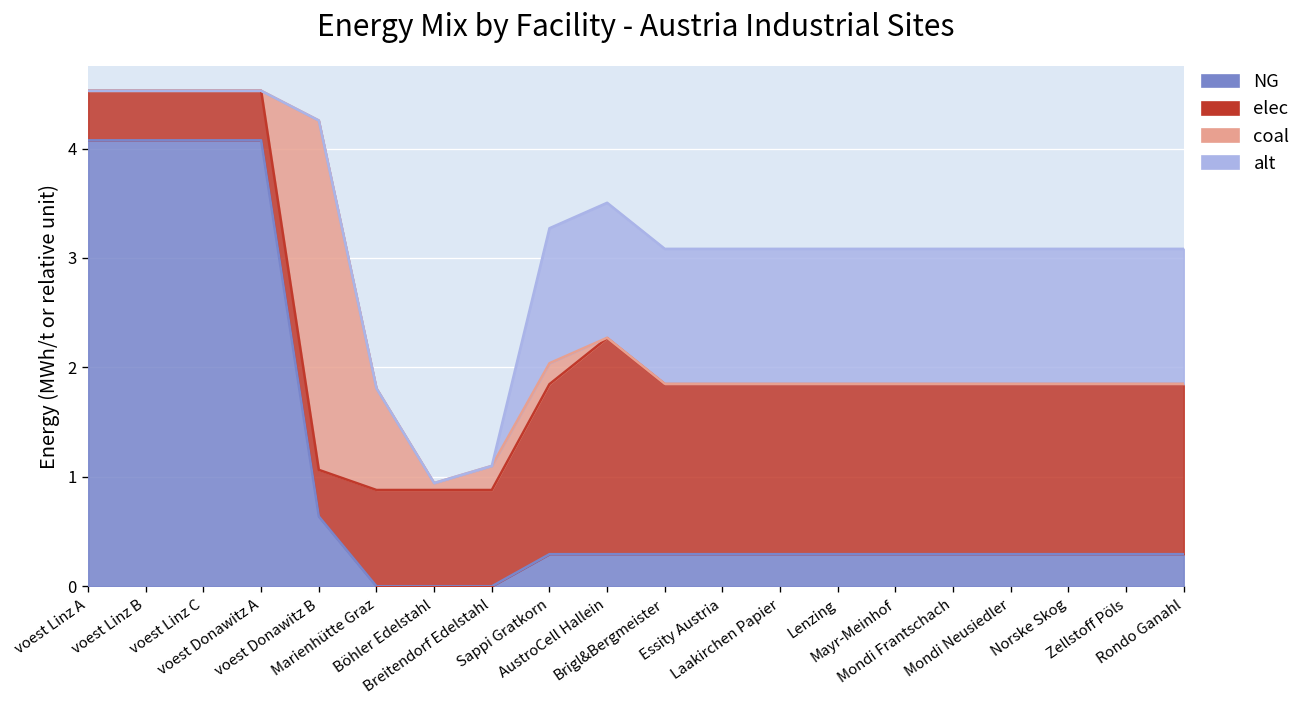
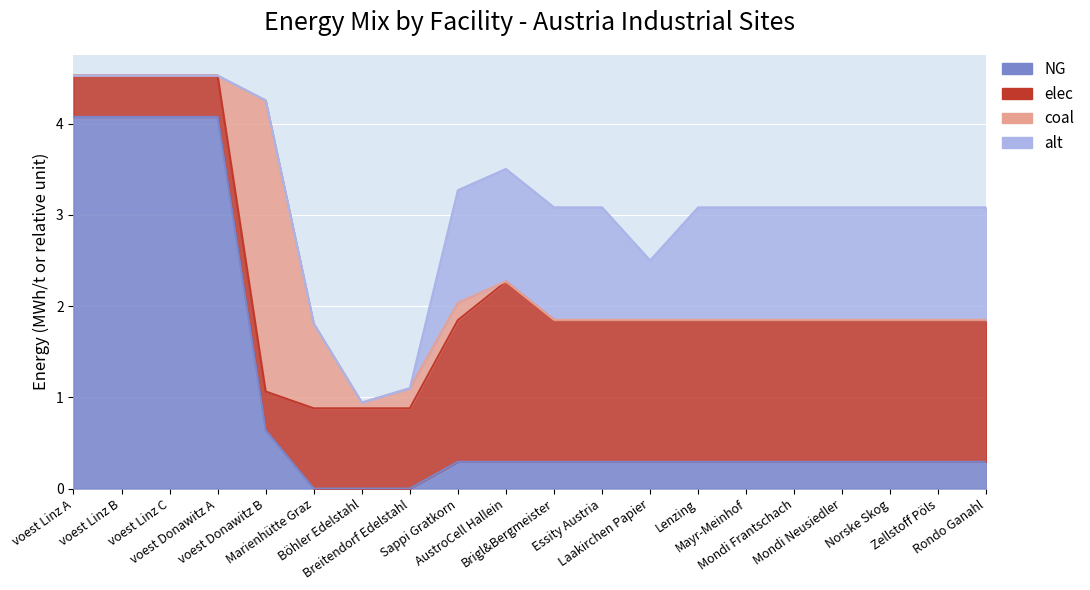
alt, Laakirchen Papier: 1.2 -> 0.7
